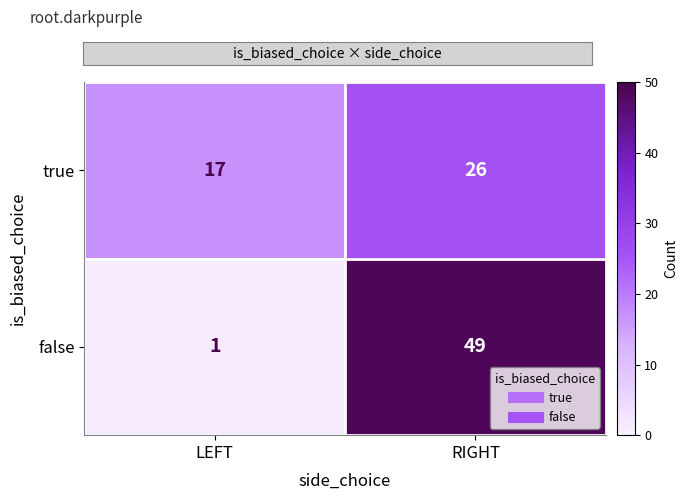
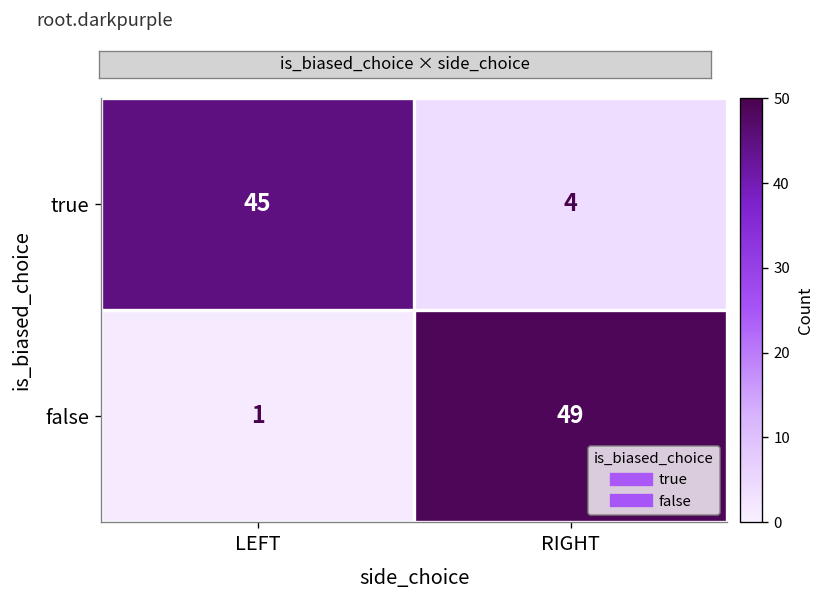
true, LEFT: 17 -> 45
true, RIGHT: 26 -> 4
